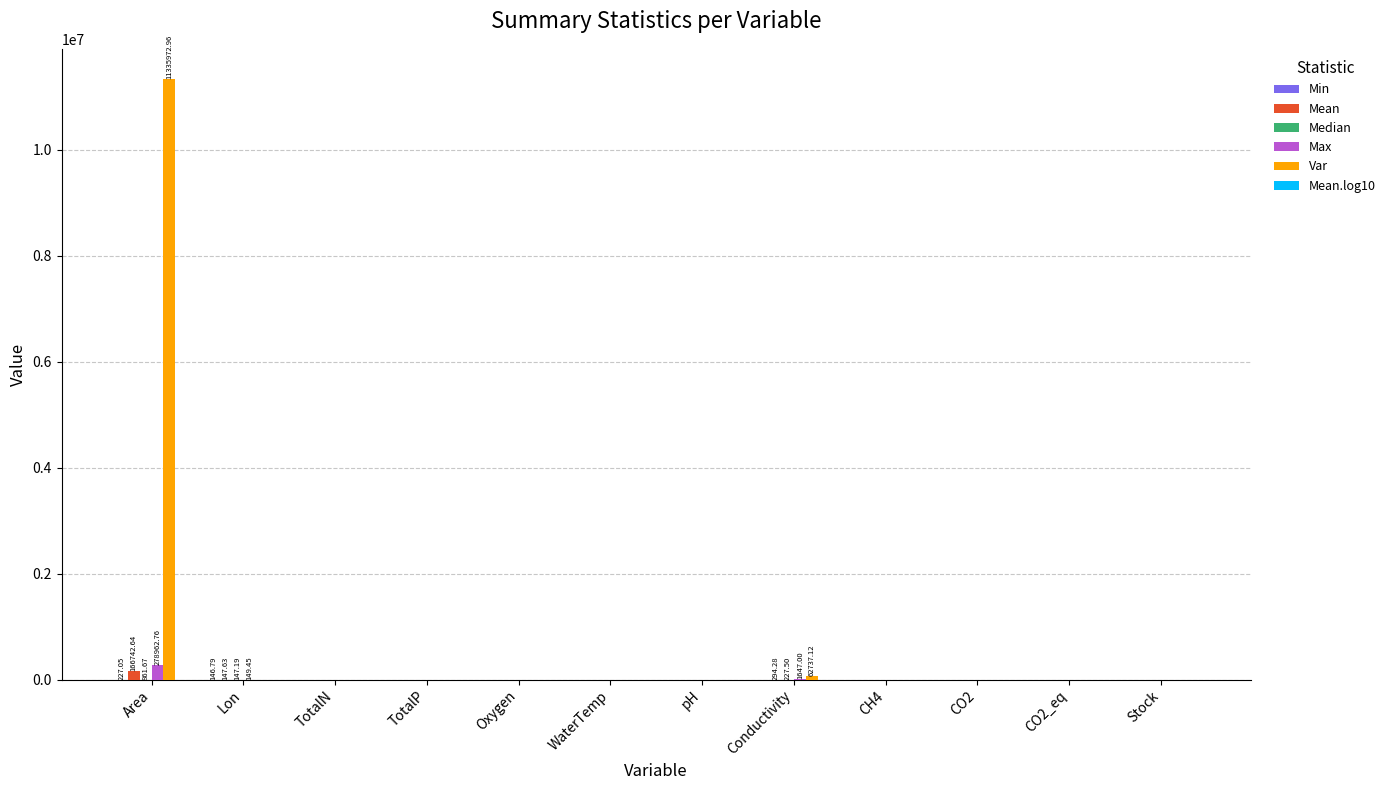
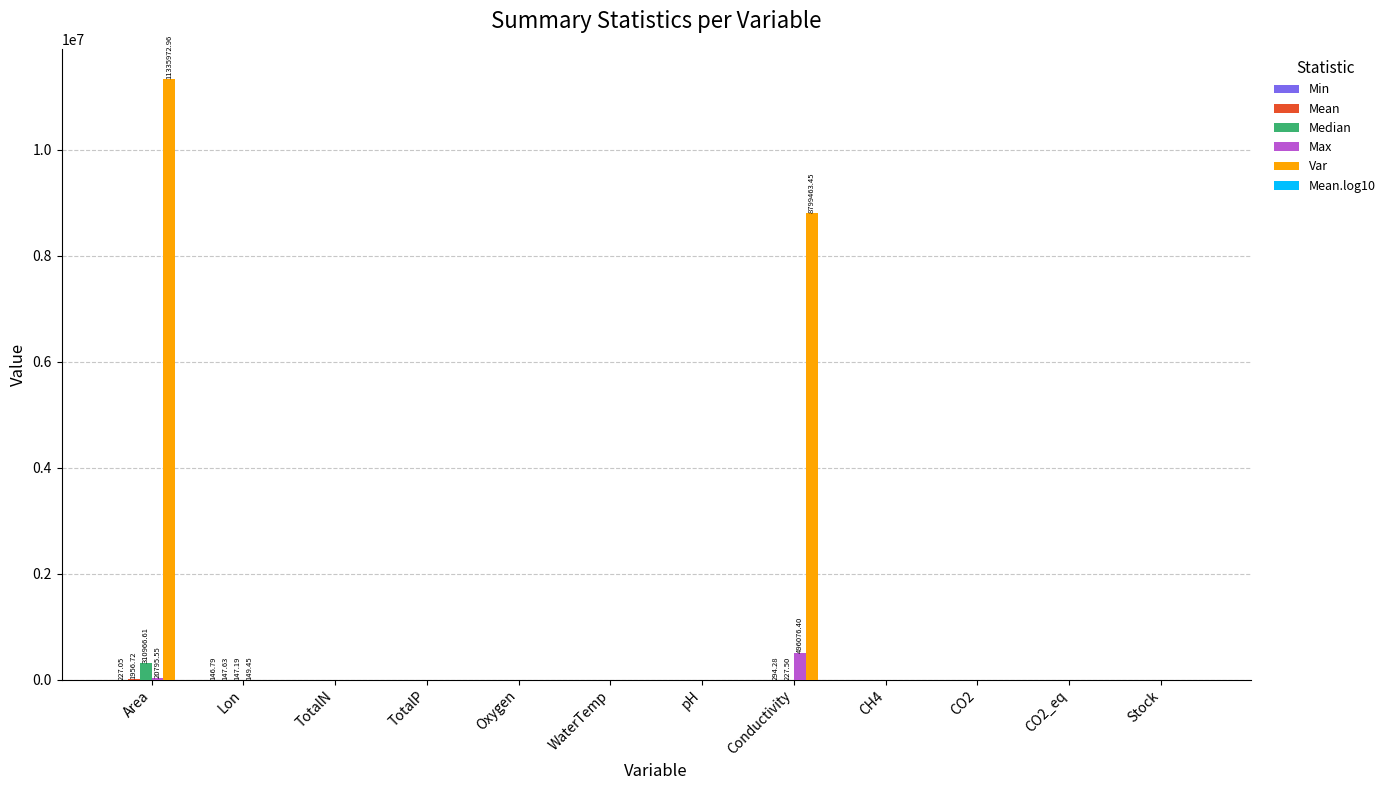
Mean, Area: 166742.64 -> 1956.72
Median, Area: 861.67 -> 310966.61
Max, Area: 278962.76 -> 20795.55
Max, Conductivity: 1647.00 -> 496076.40
Var, Conductivity: 62737.12 -> 8799463.45
